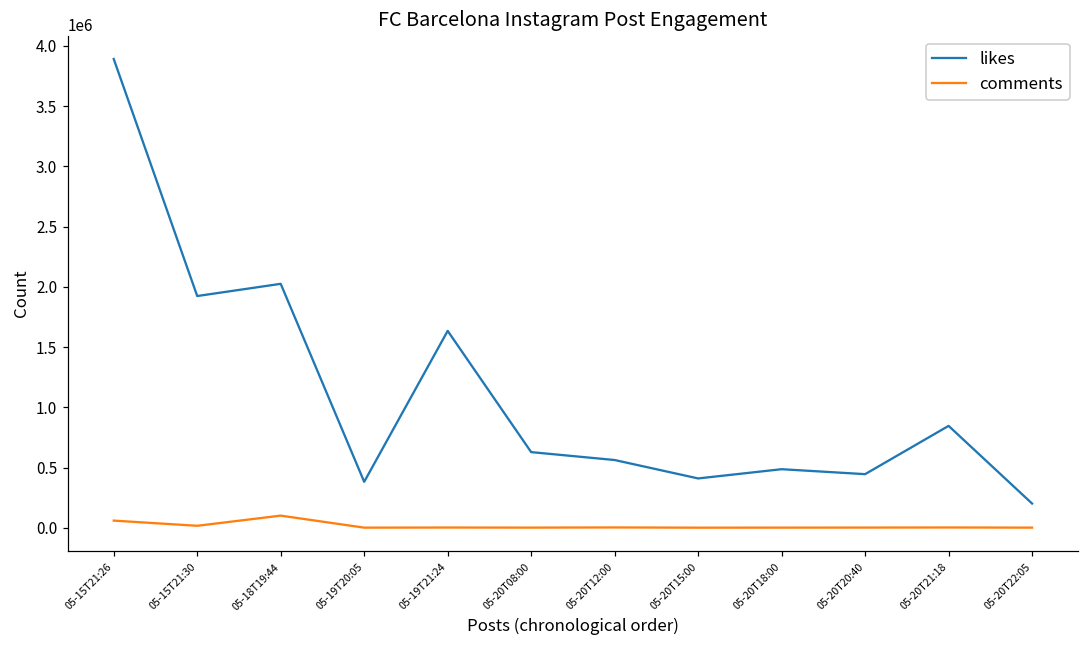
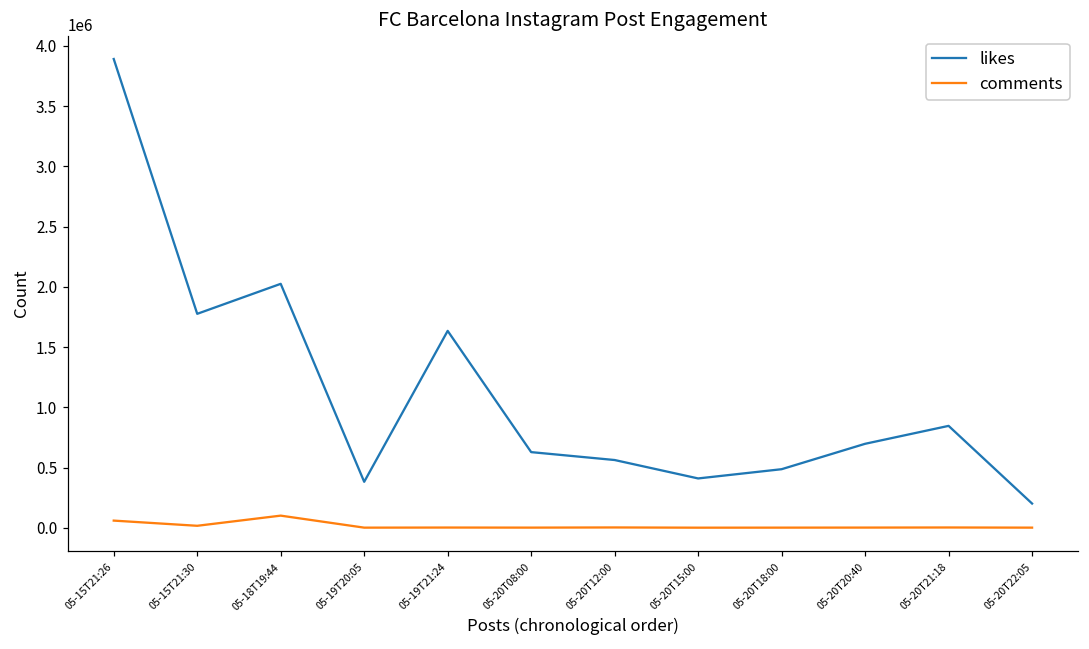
likes, 05-15T21:30: 1920000 -> 1780000
likes, 05-20T20:40: 440000 -> 700000
